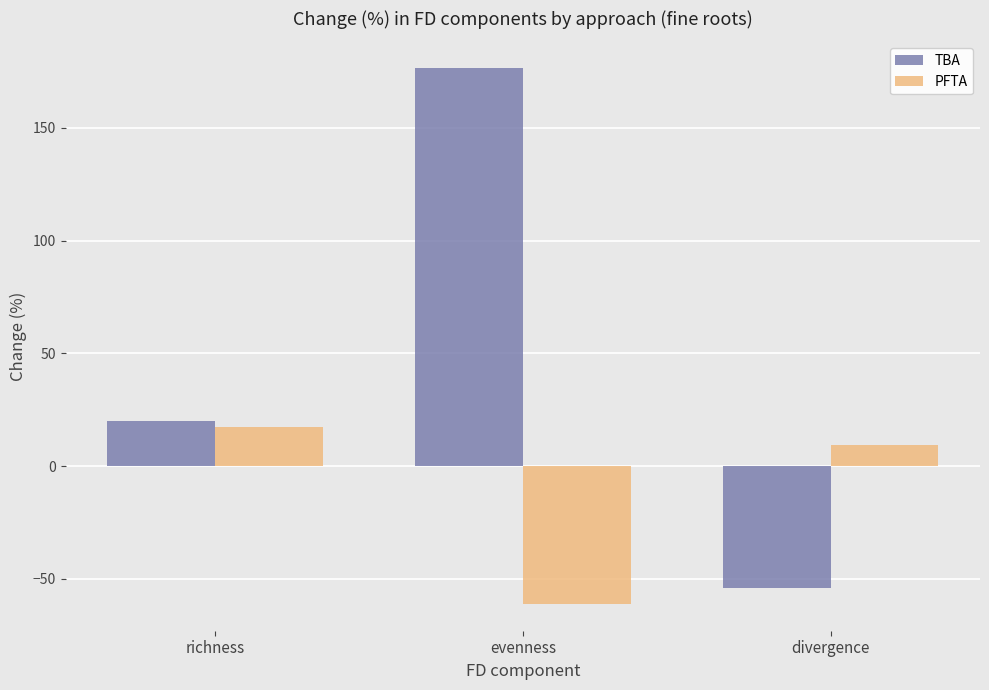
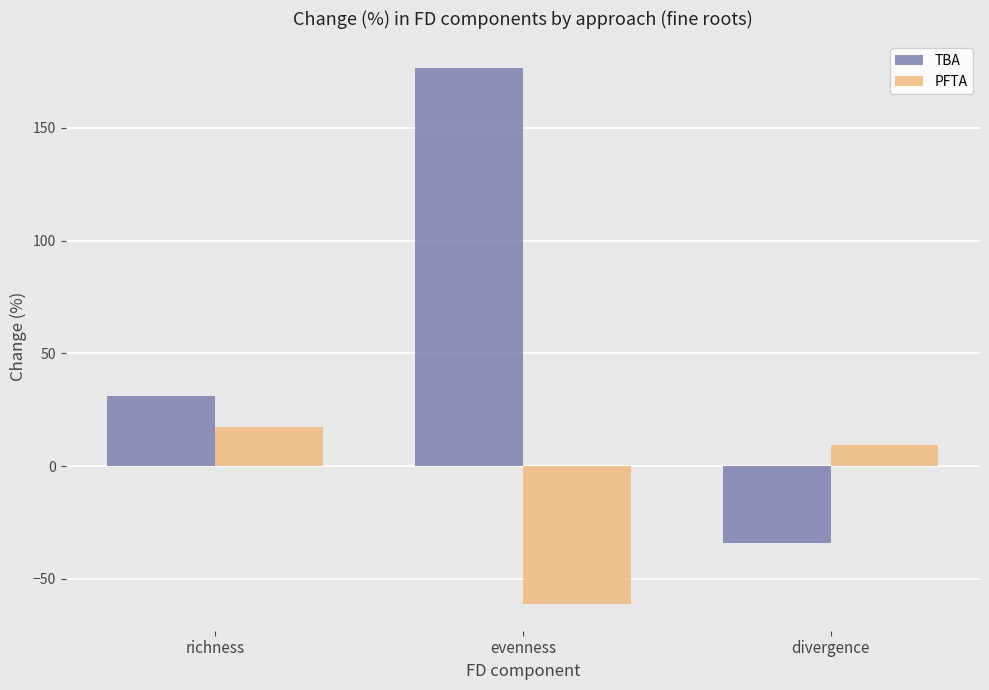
TBA, richness: 20 -> 31
TBA, divergence: -54 -> -34
